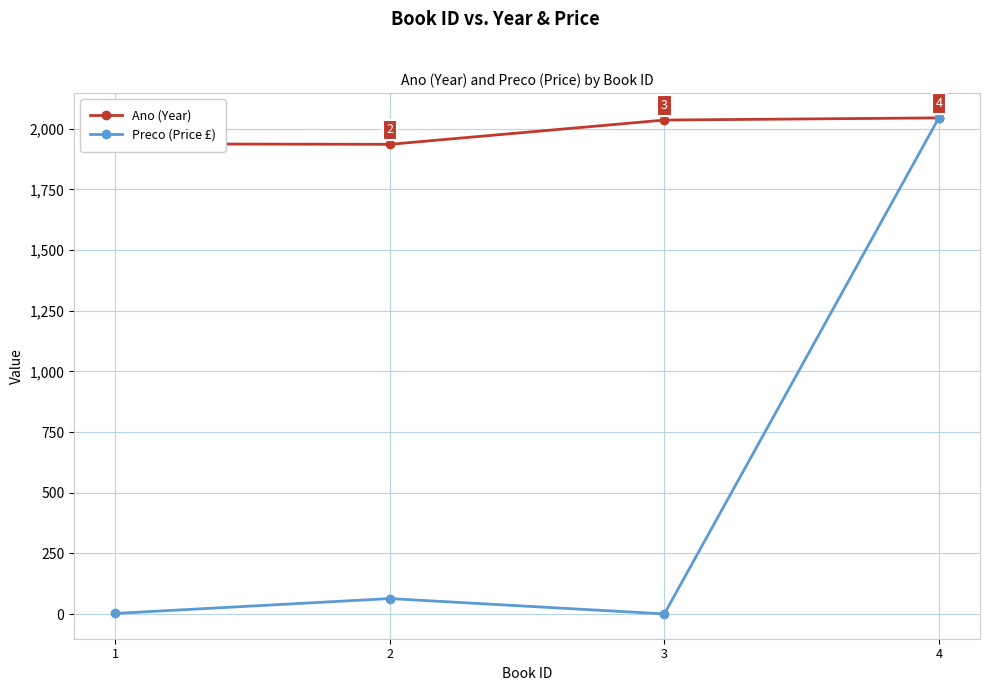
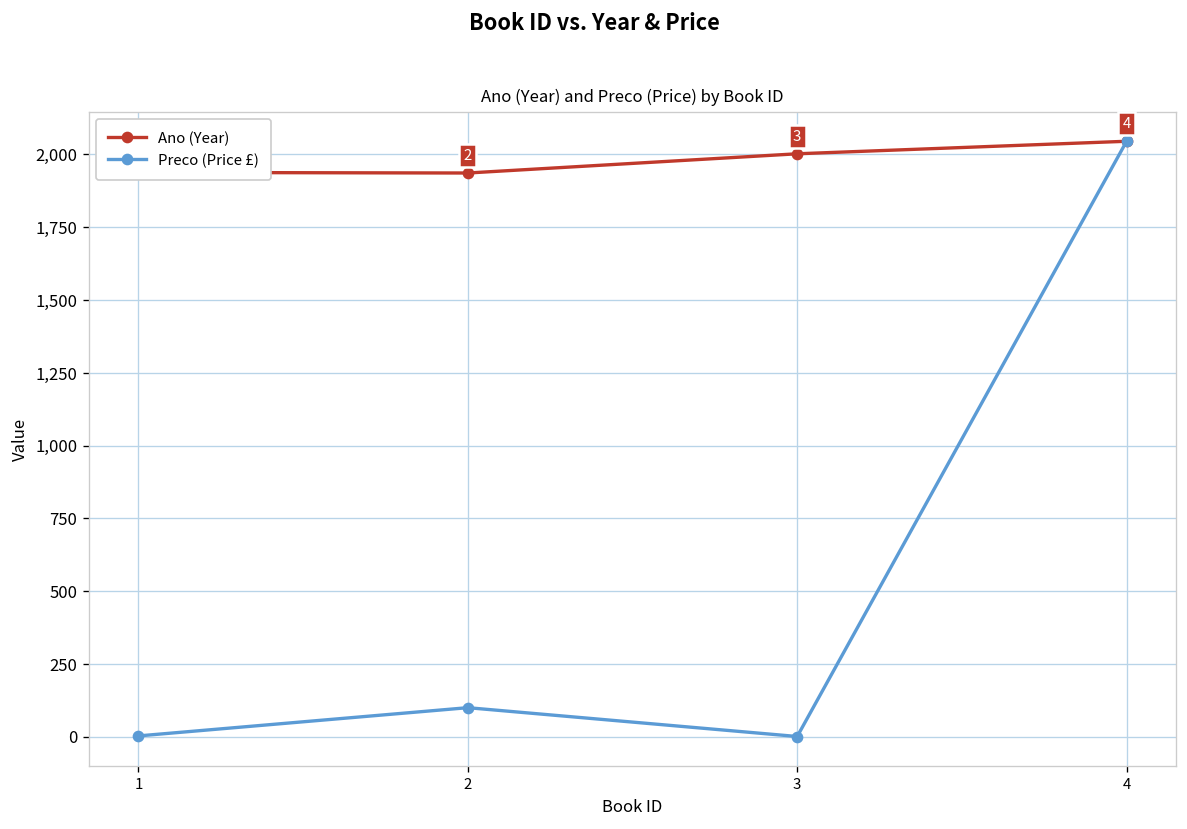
Preco (Price £), 2: 60 -> 100
Ano (Year), 3: 2,040 -> 2,000
